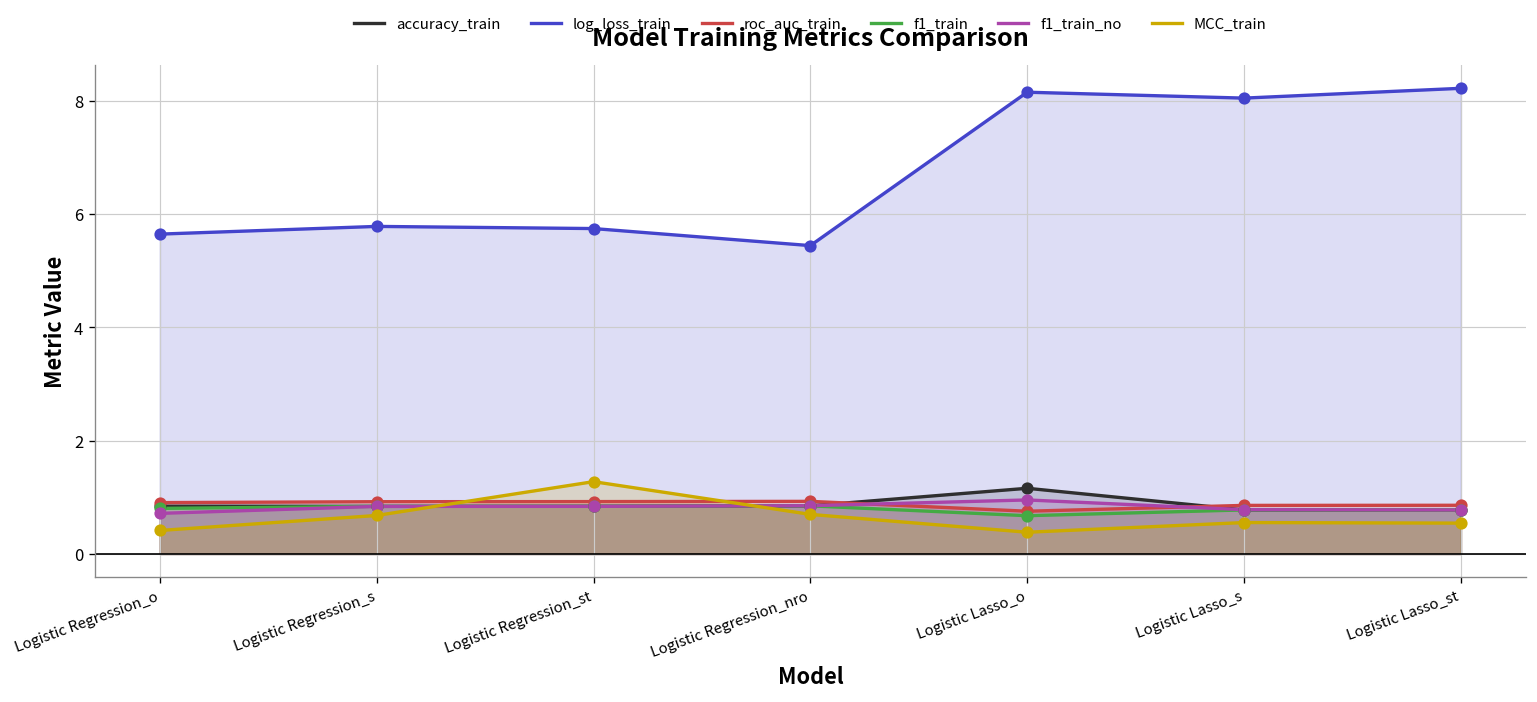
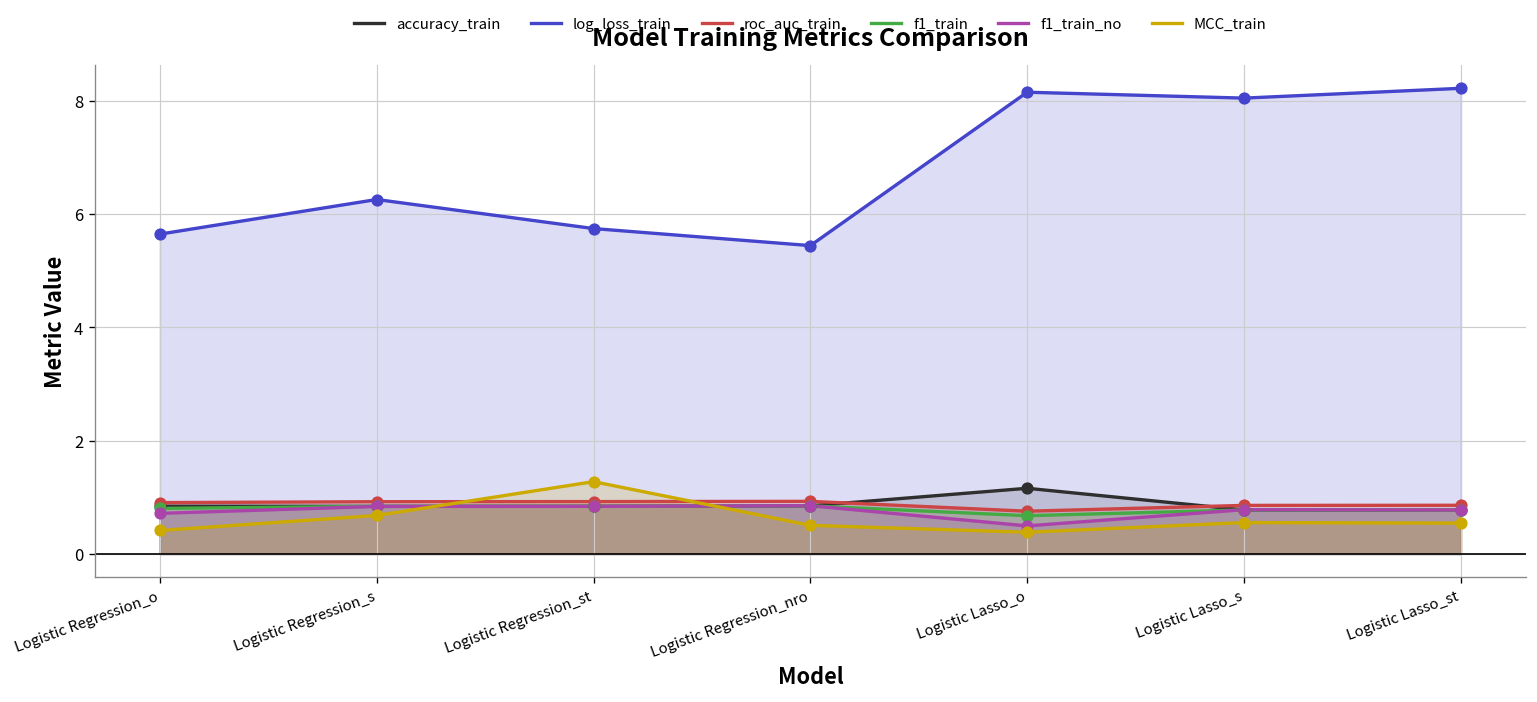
log_loss_train, Logistic Regression_s: 5.8 -> 6.3
MCC_train, Logistic Regression_nro: 0.7 -> 0.5
f1_train_no, Logistic Lasso_o: 1.0 -> 0.5
